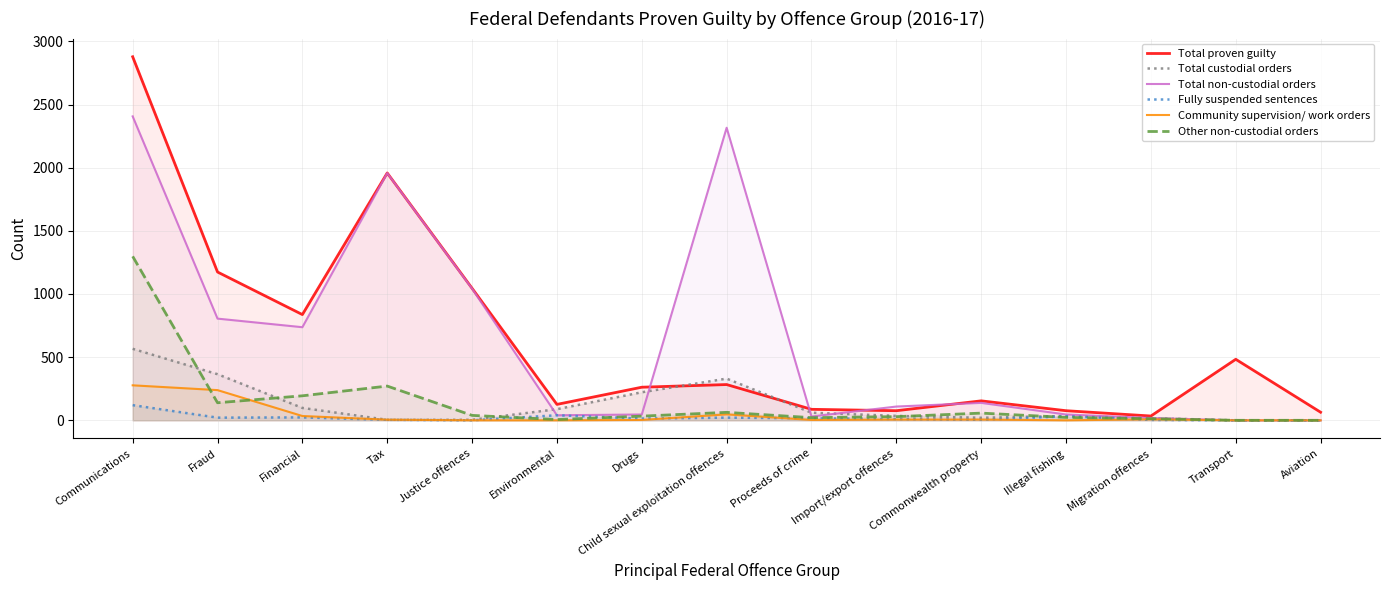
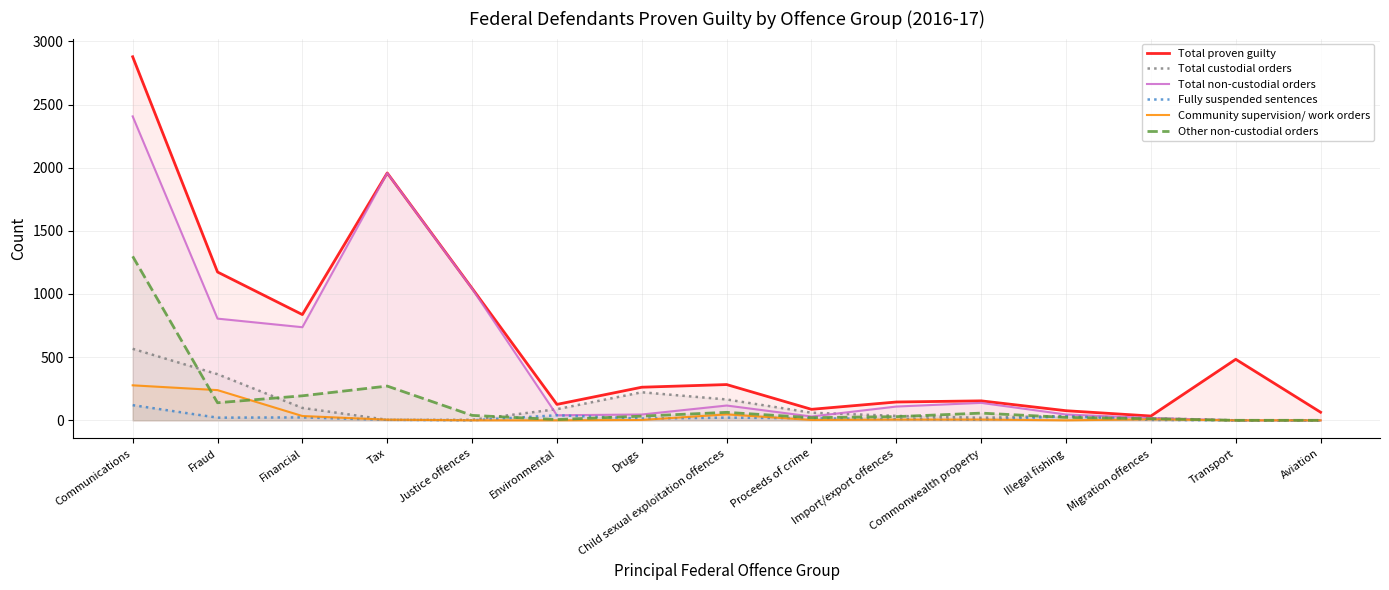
Total custodial orders, Child sexual exploitation offences: 330 -> 170
Total non-custodial orders, Child sexual exploitation offences: 2320 -> 120
Total proven guilty, Import/export offences: 80 -> 150
